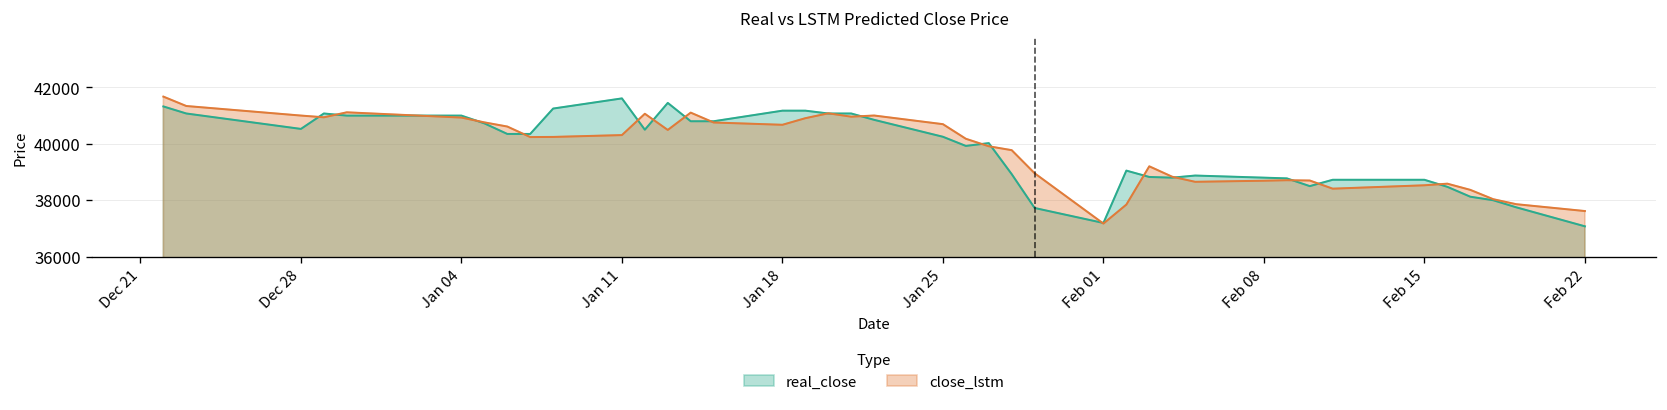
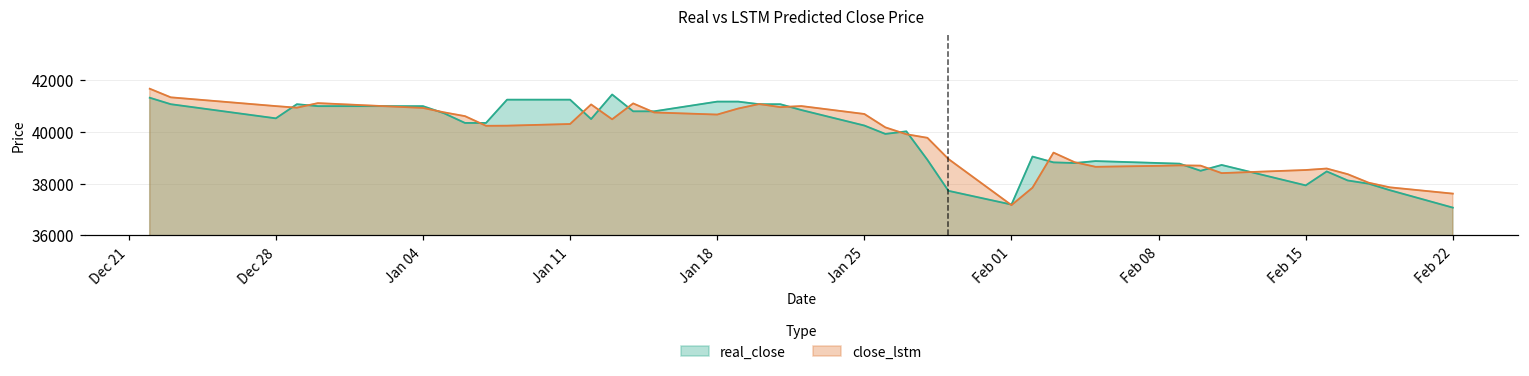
real_close, Jan 11: 41600 -> 41300
real_close, Feb 15: 38700 -> 37900
